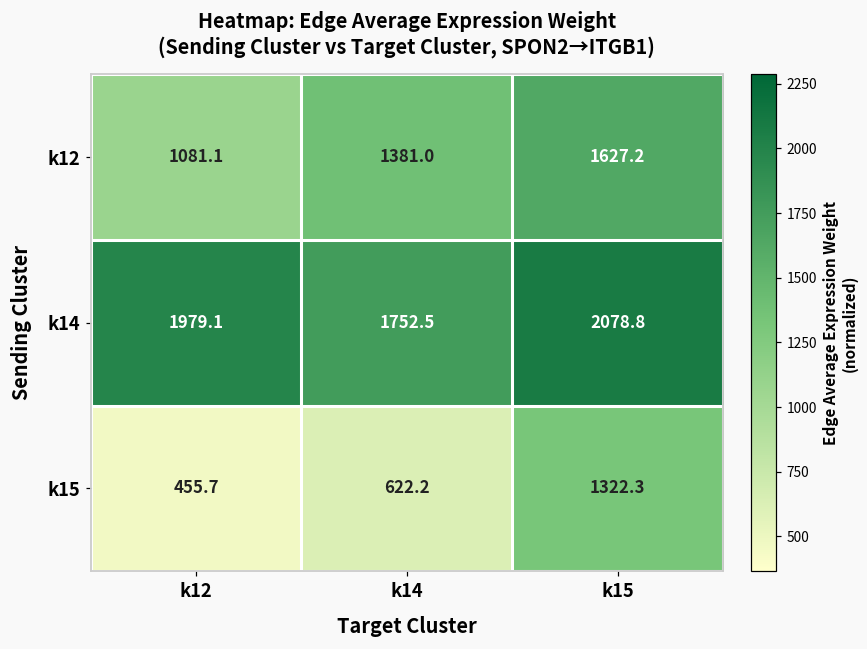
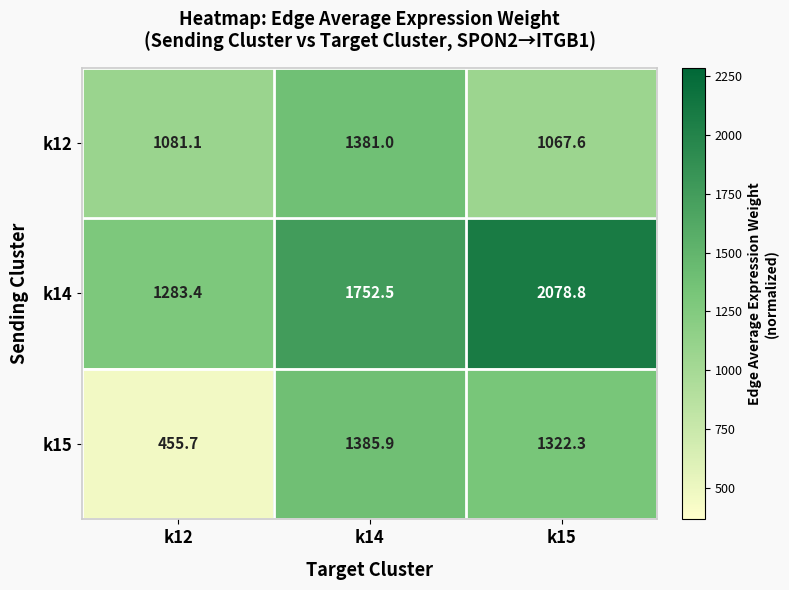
k12, k15: 1627.2 -> 1067.6
k14, k12: 1979.1 -> 1283.4
k15, k14: 622.2 -> 1385.9
